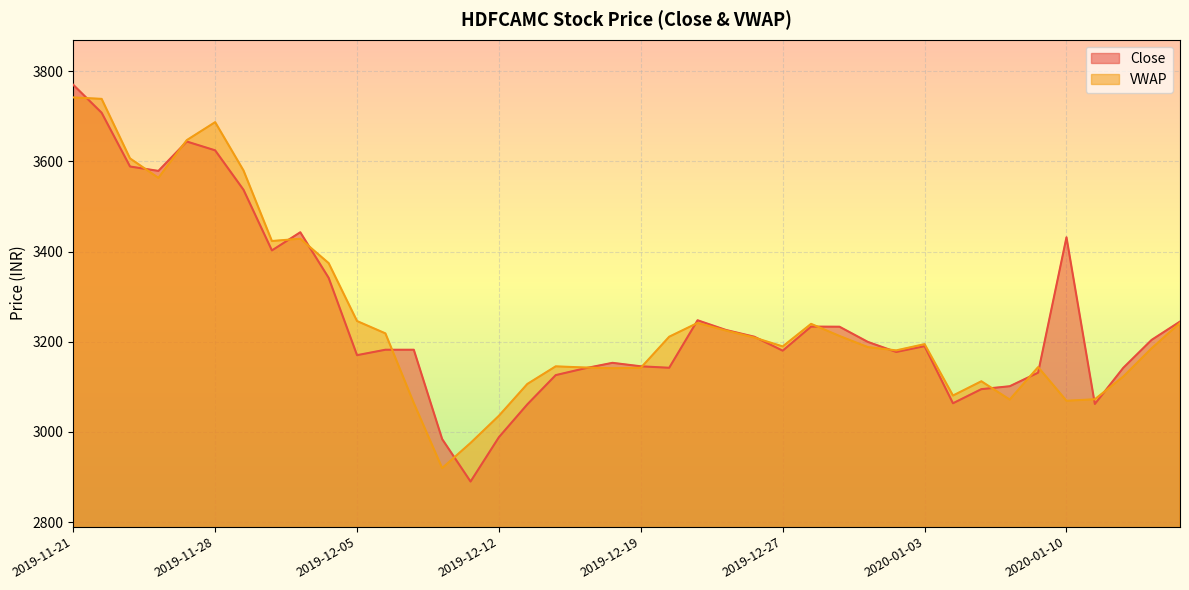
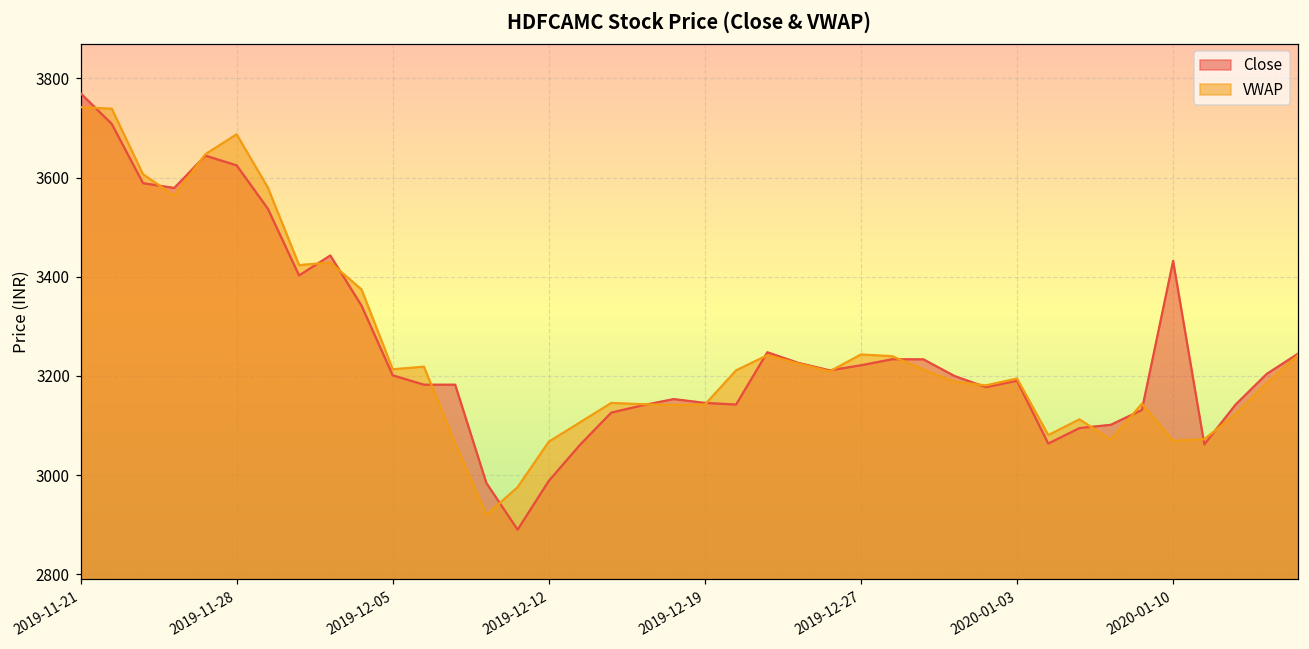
Close, 2019-12-05: 3170 -> 3200
VWAP, 2019-12-05: 3250 -> 3210
VWAP, 2019-12-12: 3040 -> 3070
Close, 2019-12-27: 3180 -> 3220
VWAP, 2019-12-27: 3190 -> 3240
